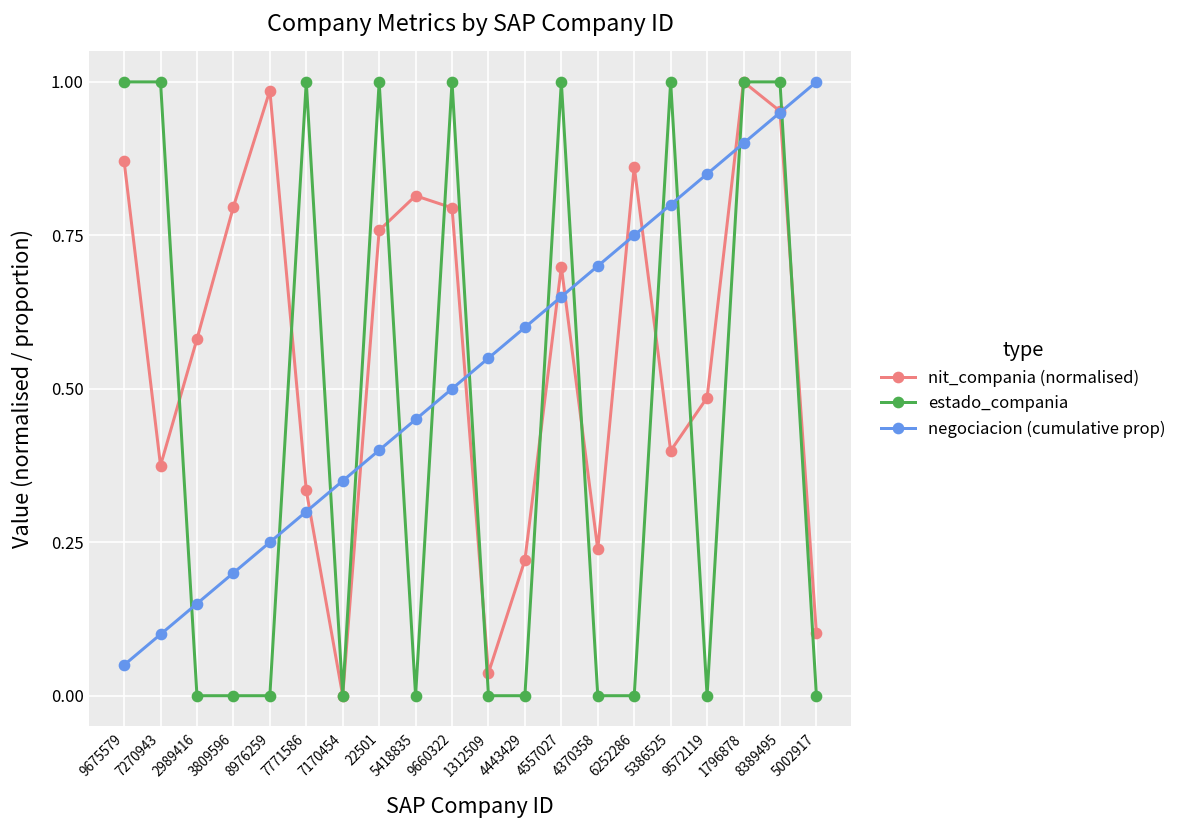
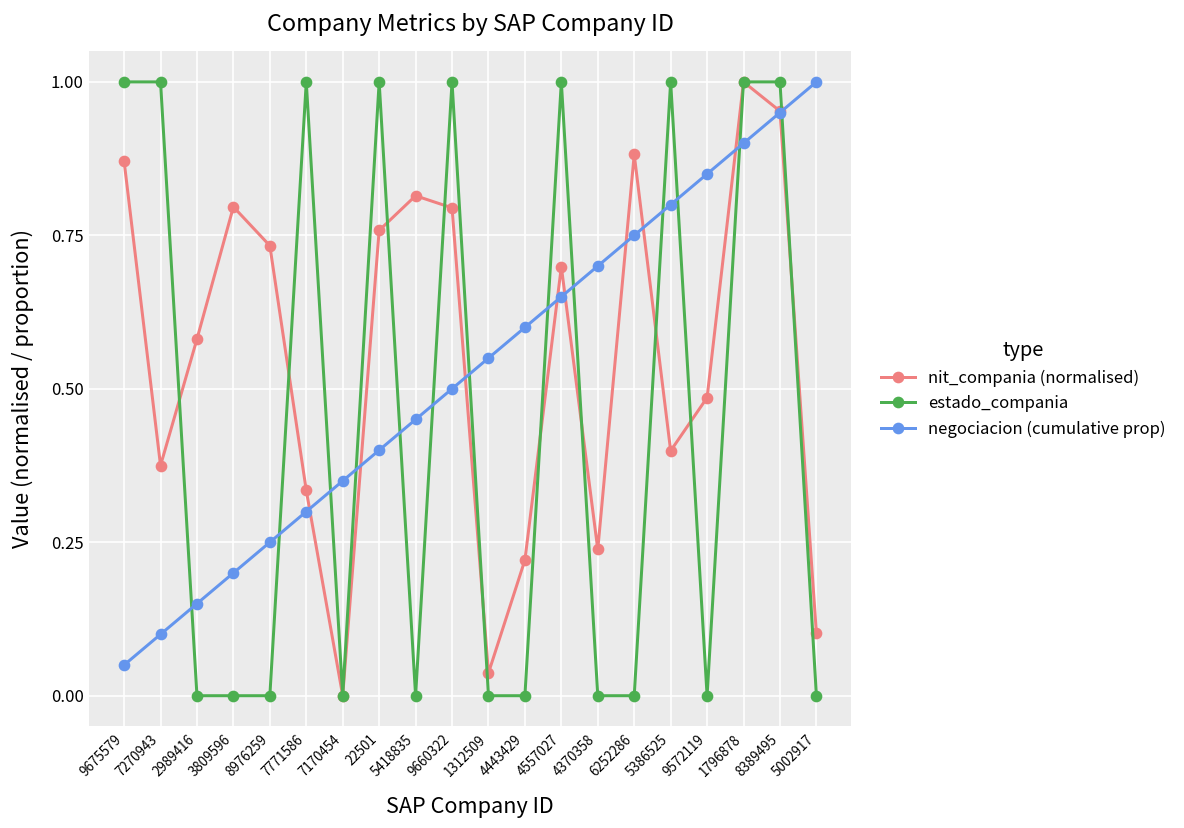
nit_compania (normalised), 8976259: 0.99 -> 0.73
nit_compania (normalised), 6252286: 0.86 -> 0.88
